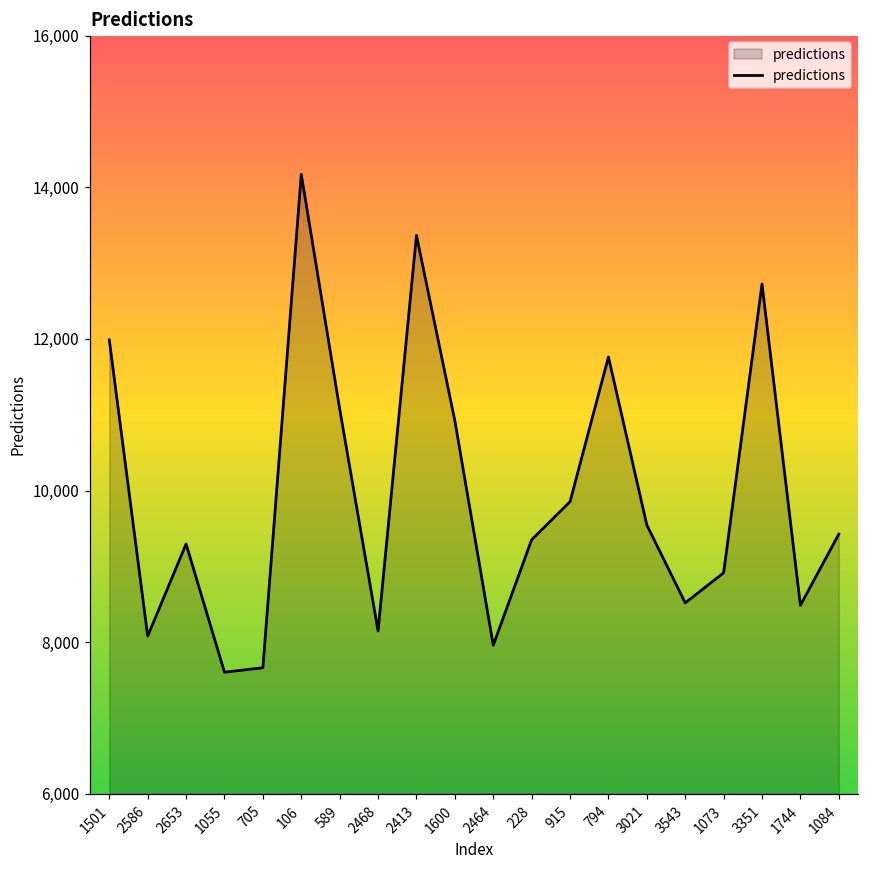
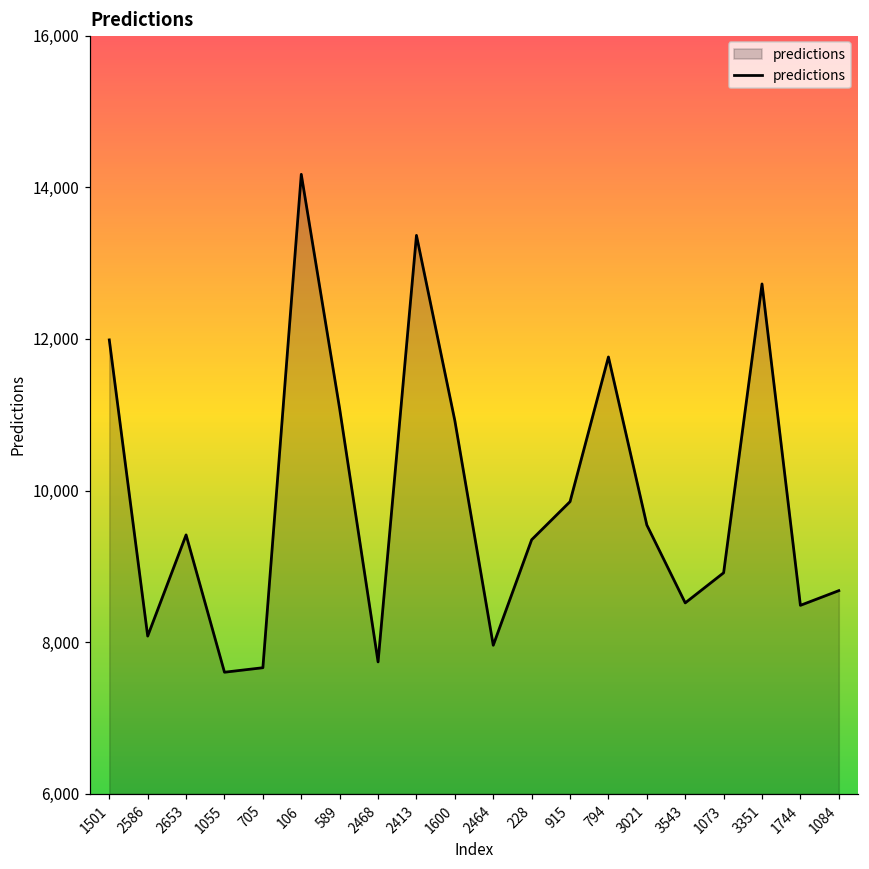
2653: 9,300 -> 9,400
2468: 8,100 -> 7,700
1084: 9,400 -> 8,700
